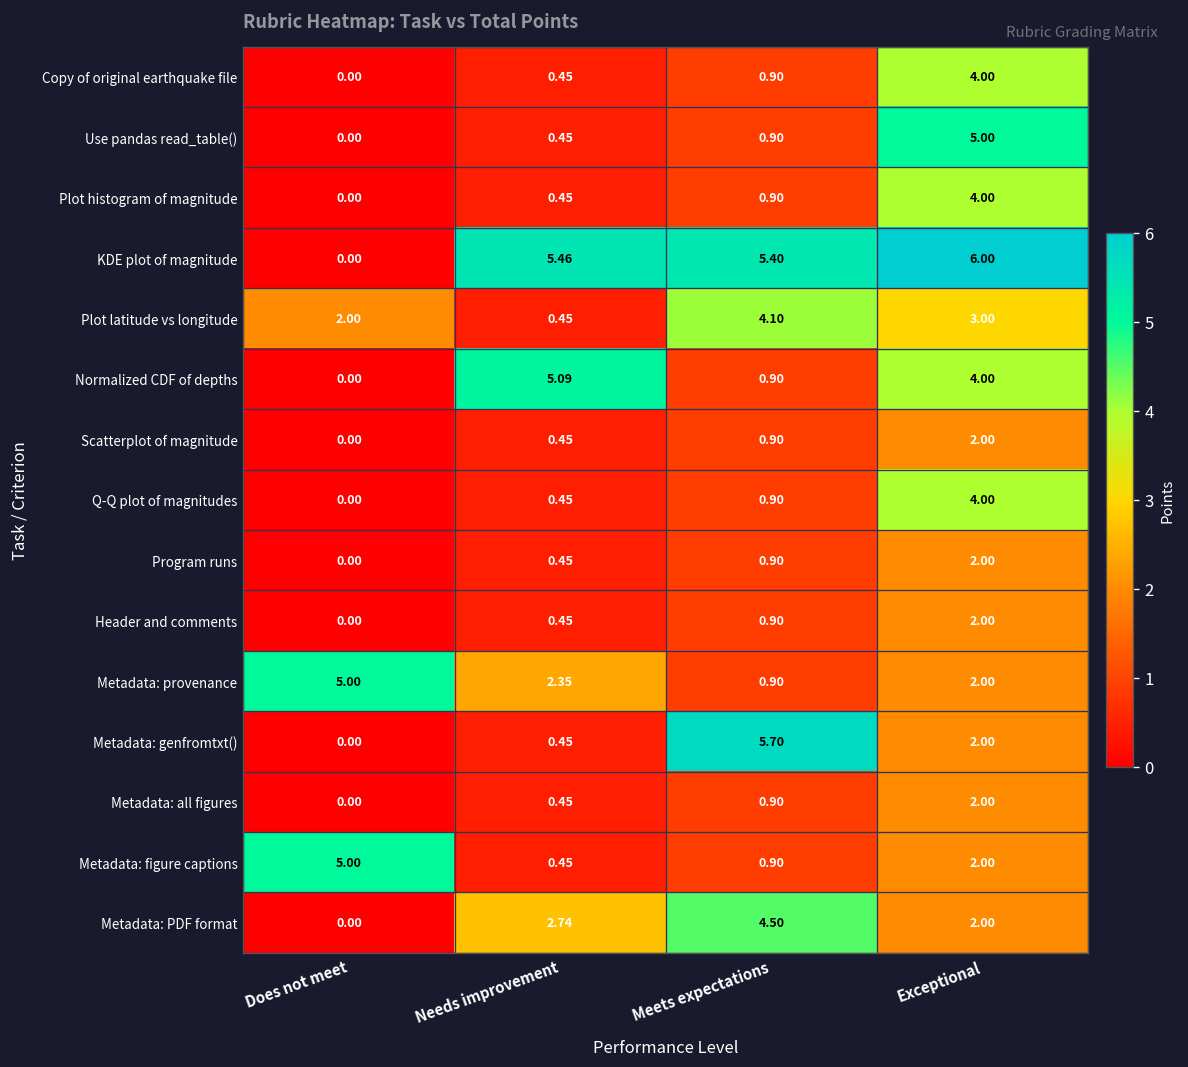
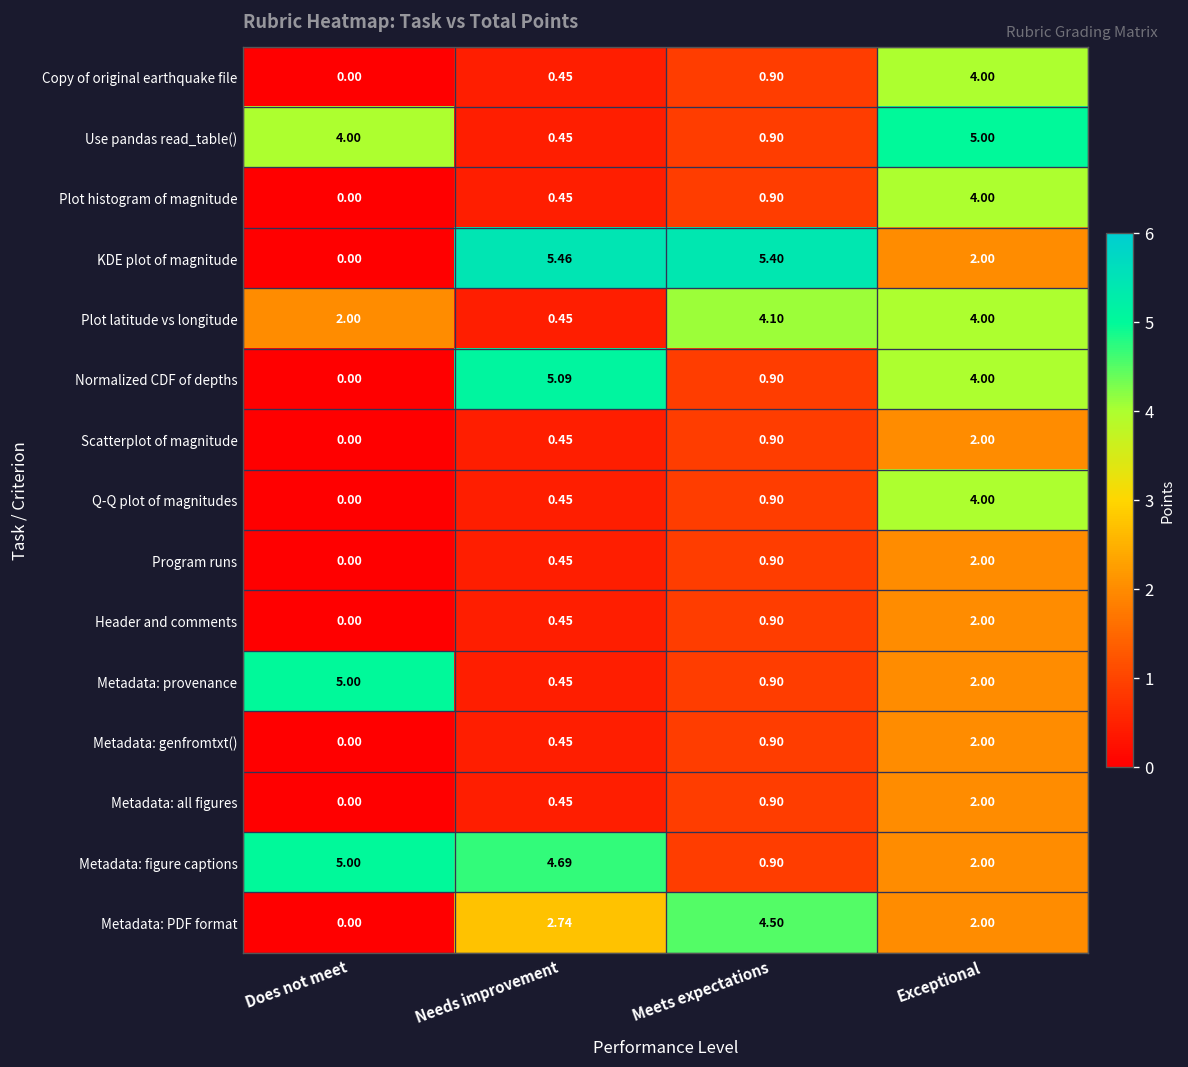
Use pandas read_table(), Does not meet: 0.00 -> 4.00
KDE plot of magnitude, Exceptional: 6.00 -> 2.00
Plot latitude vs longitude, Exceptional: 3.00 -> 4.00
Metadata: provenance, Needs improvement: 2.35 -> 0.45
Metadata: genfromtxt(), Meets expectations: 5.70 -> 0.90
Metadata: figure captions, Needs improvement: 0.45 -> 4.69
